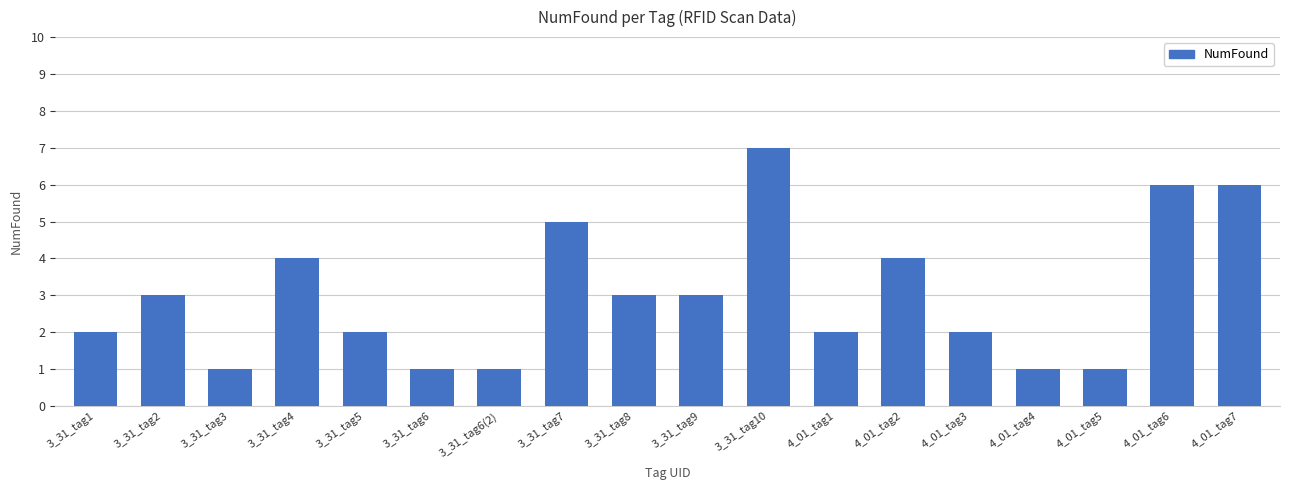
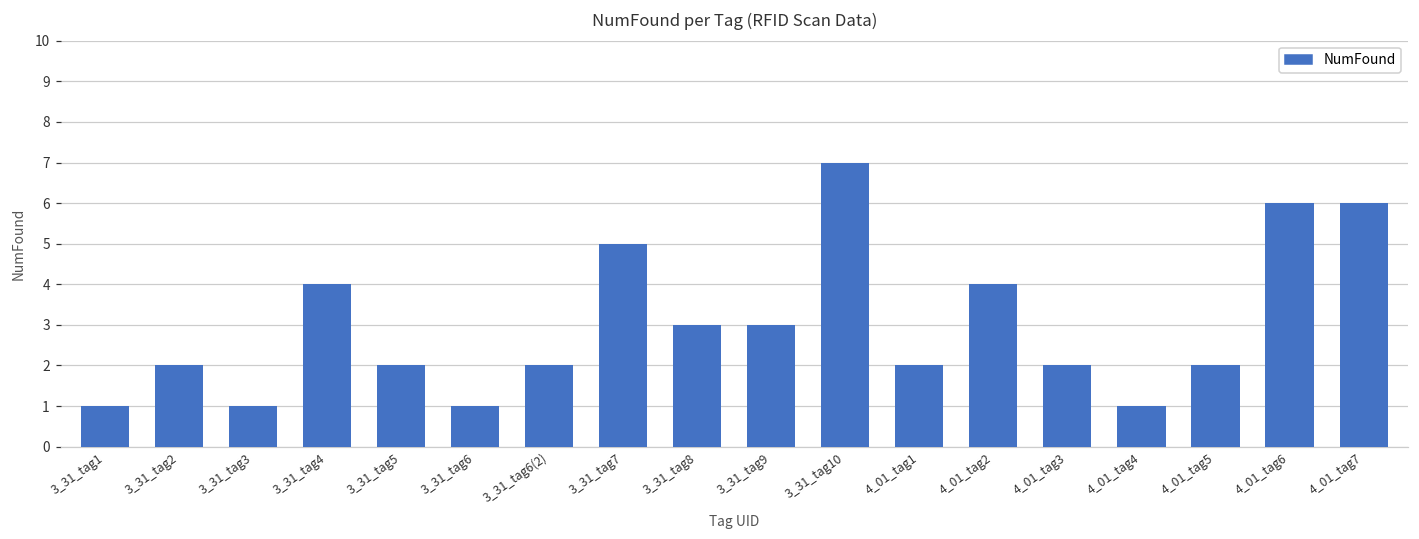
3_31_tag1: 2 -> 1
3_31_tag2: 3 -> 2
3_31_tag6(2): 1 -> 2
4_01_tag5: 1 -> 2
